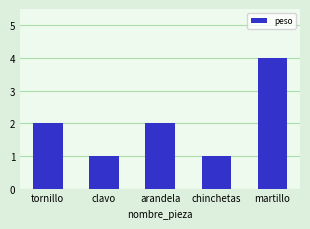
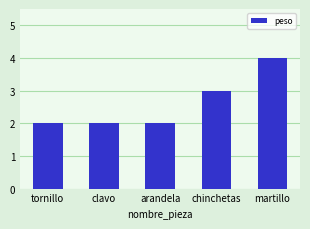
clavo: 1 -> 2
chinchetas: 1 -> 3
